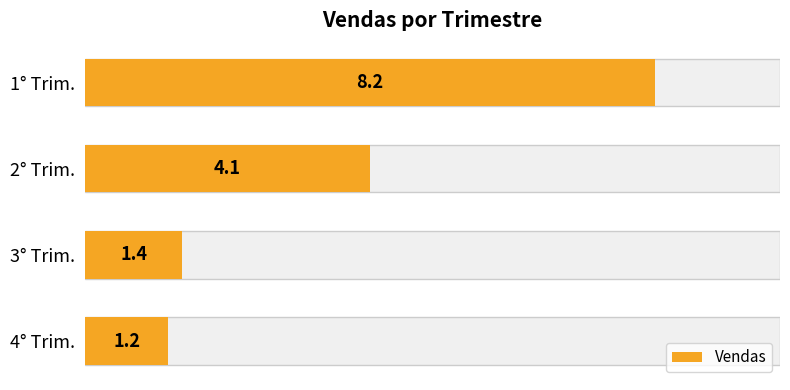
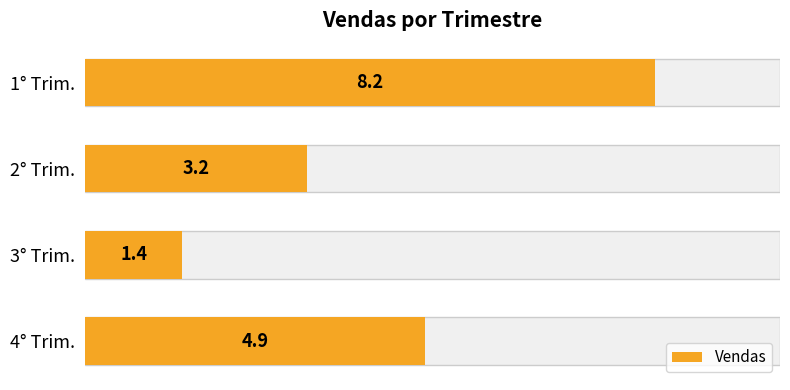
Vendas, 2° Trim.: 4.1 -> 3.2
Vendas, 4° Trim.: 1.2 -> 4.9
